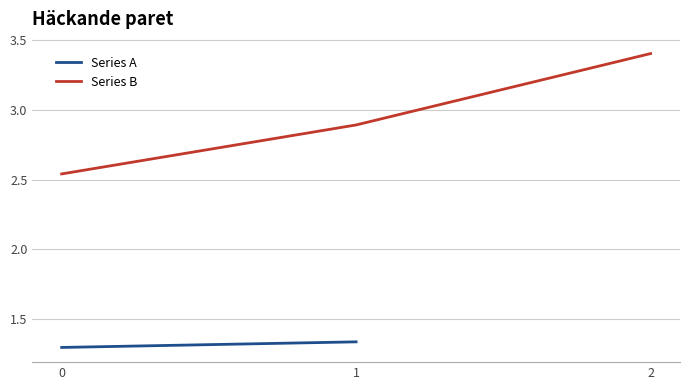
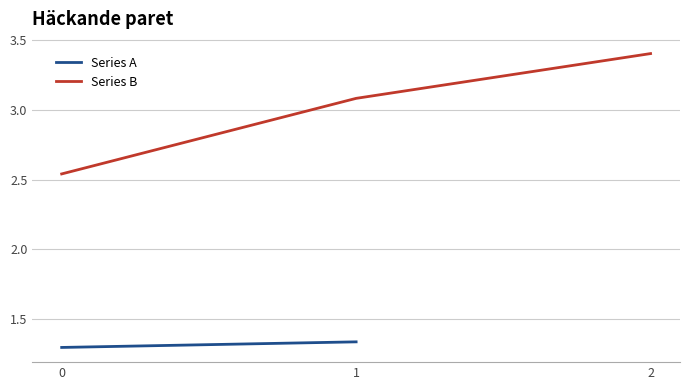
Series B, 1: 2.89 -> 3.08
